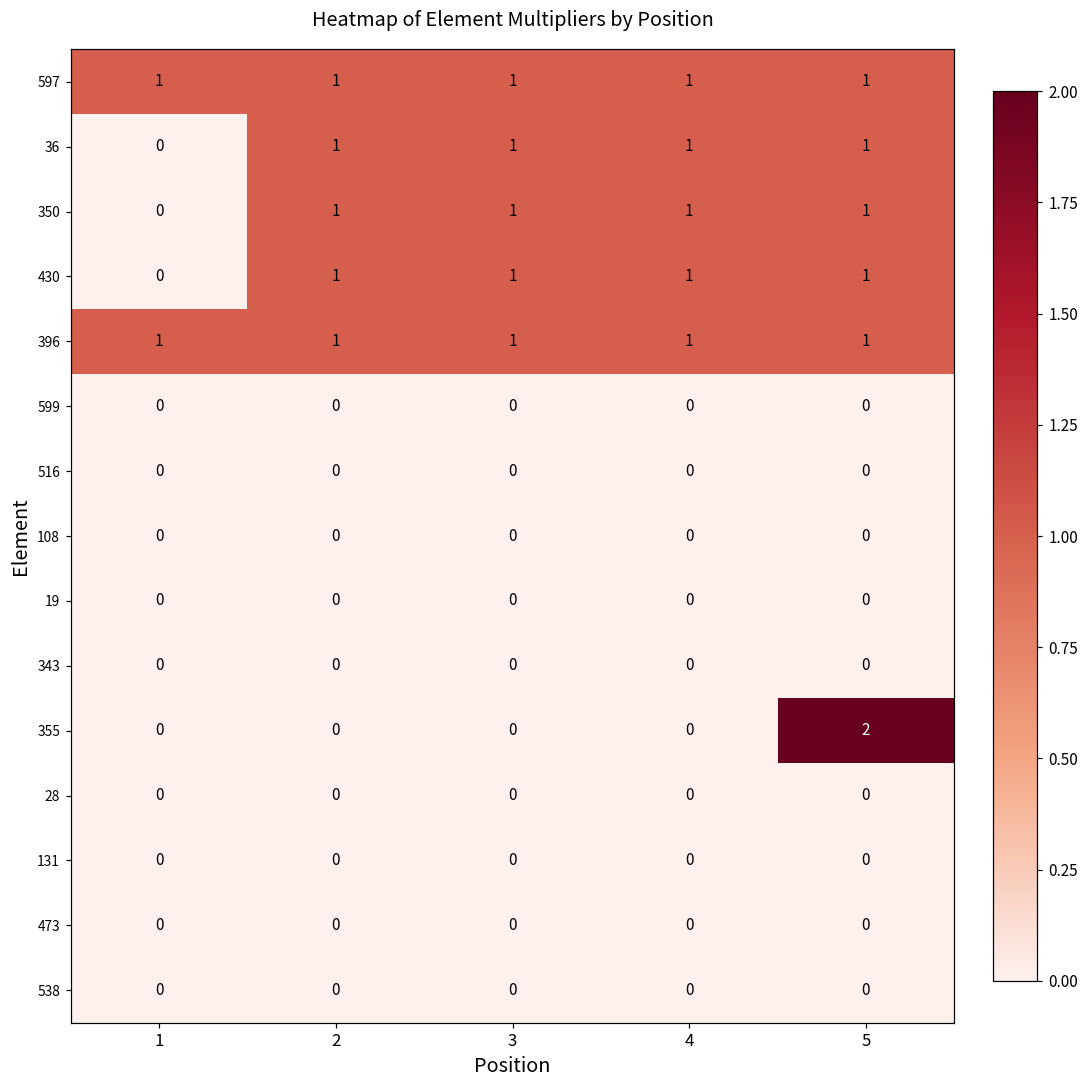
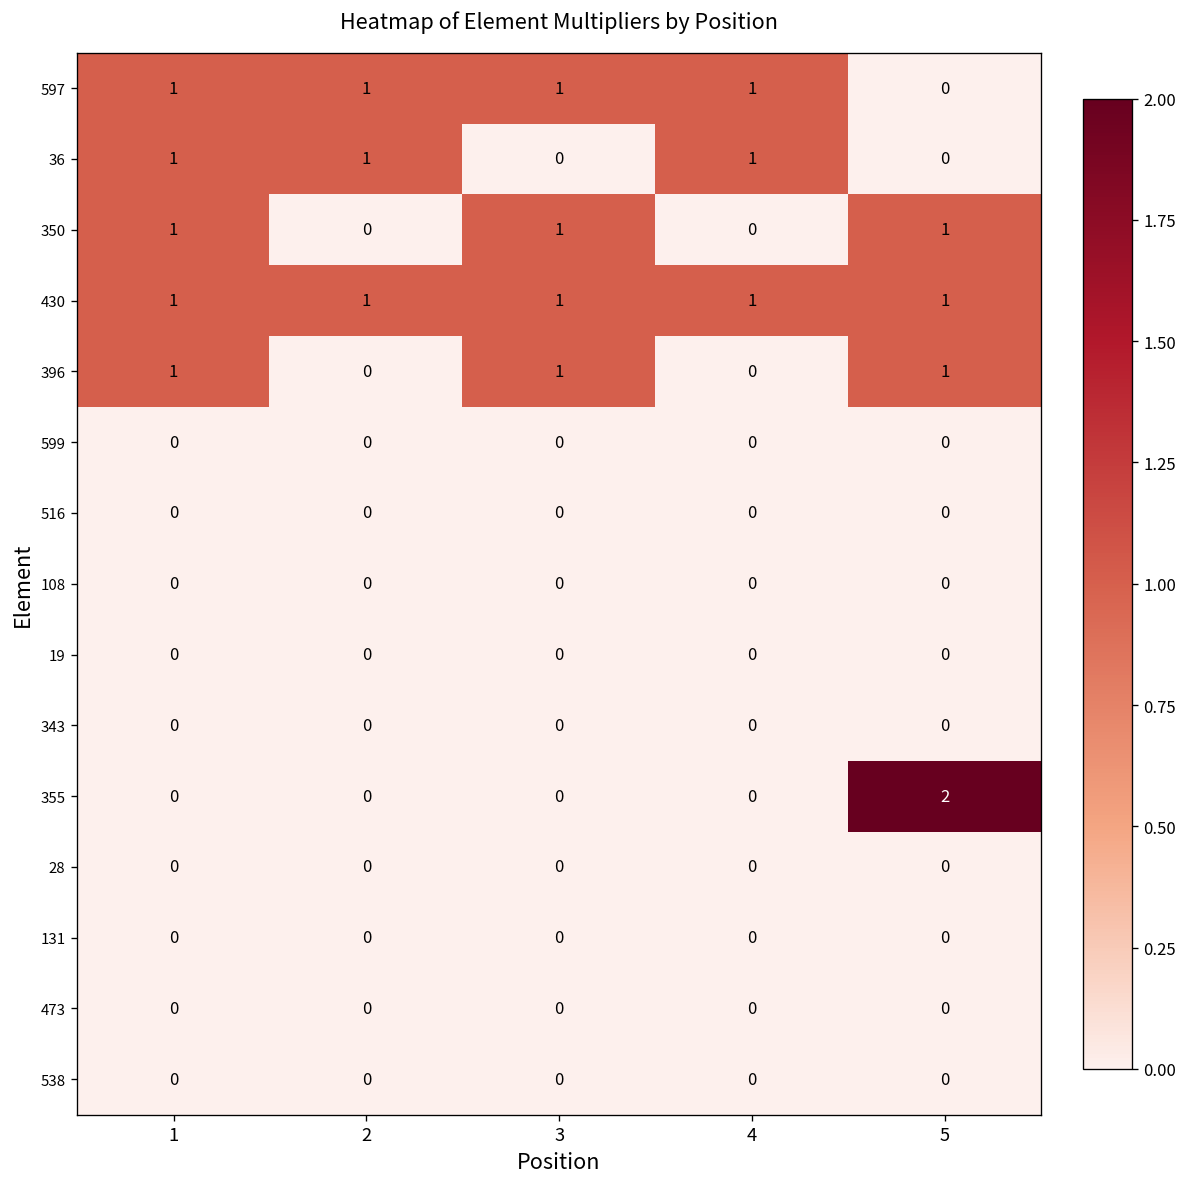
597, 5: 1 -> 0
36, 1: 0 -> 1
36, 3: 1 -> 0
36, 5: 1 -> 0
350, 1: 0 -> 1
350, 2: 1 -> 0
350, 4: 1 -> 0
430, 1: 0 -> 1
396, 2: 1 -> 0
396, 4: 1 -> 0
